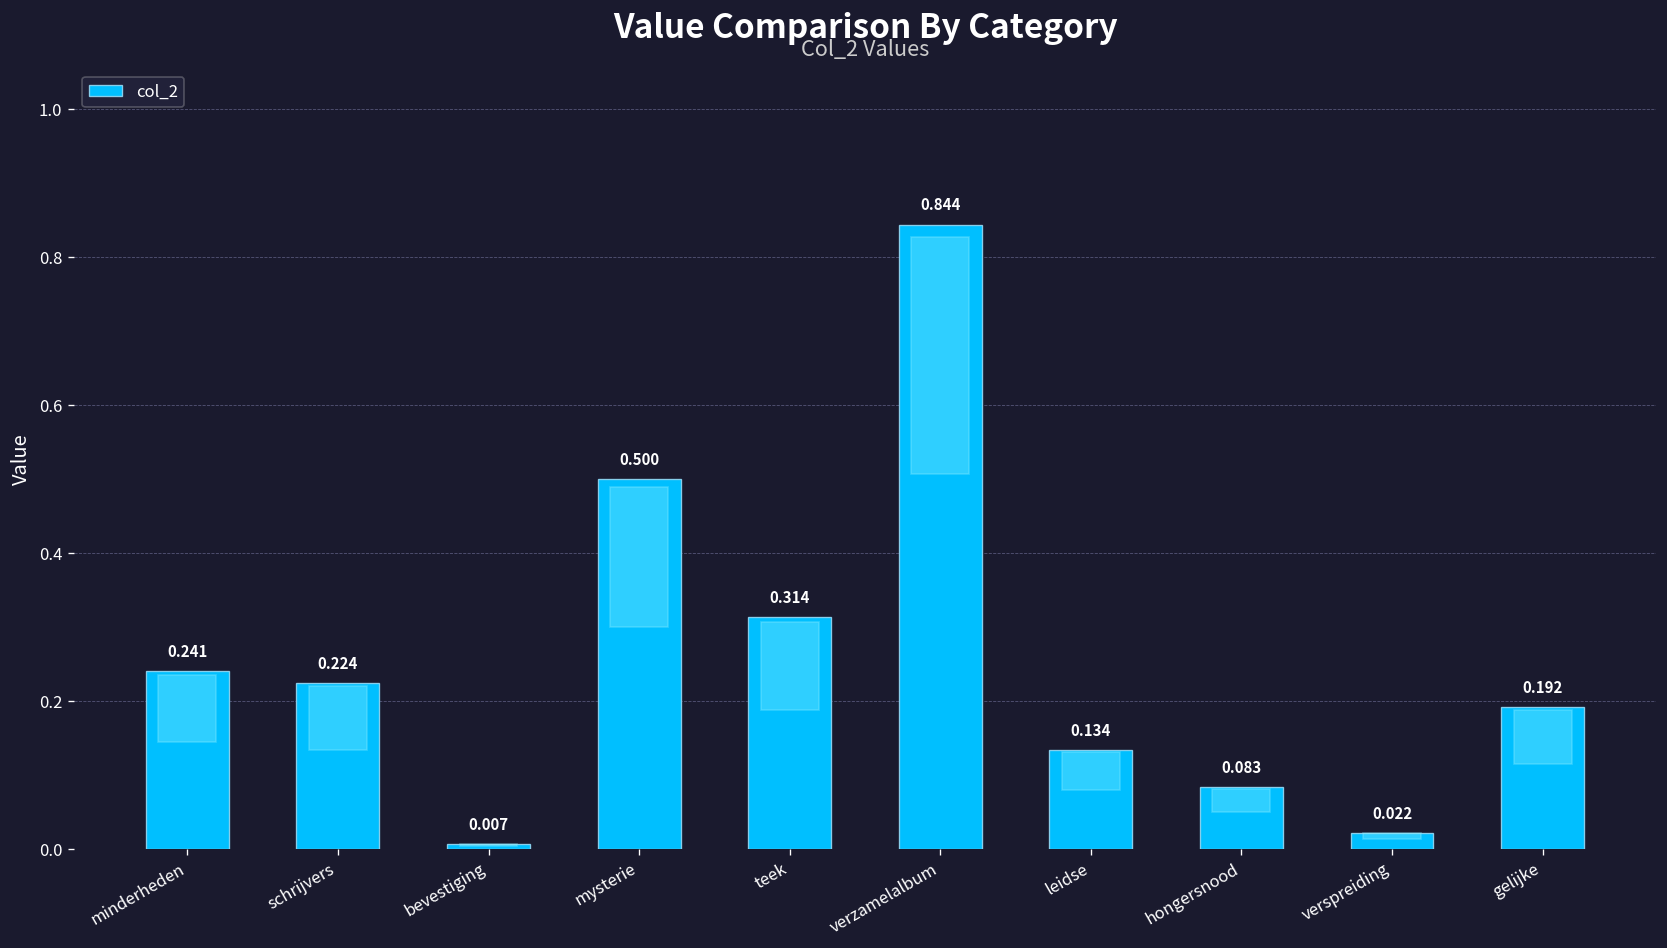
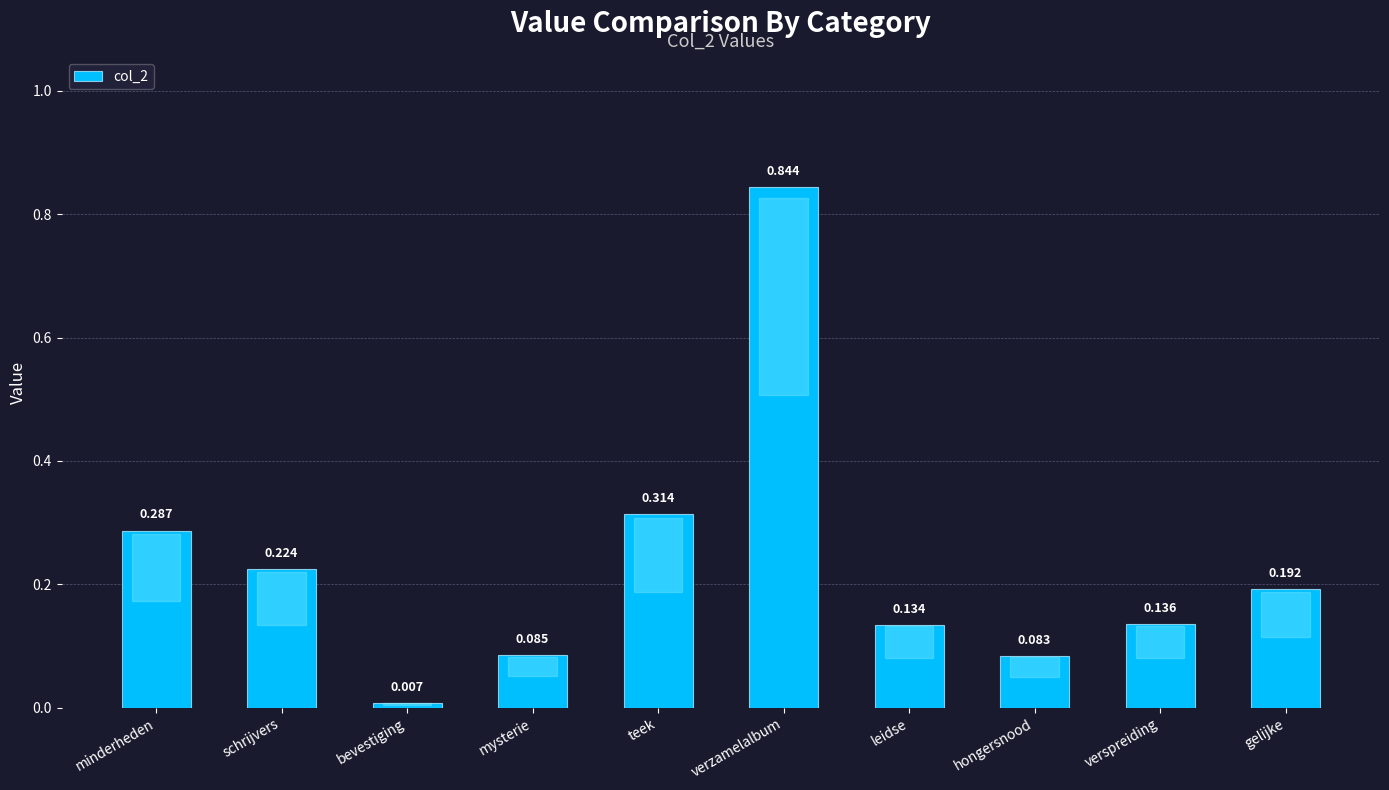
minderheden: 0.241 -> 0.287
mysterie: 0.500 -> 0.085
verspreiding: 0.022 -> 0.136
